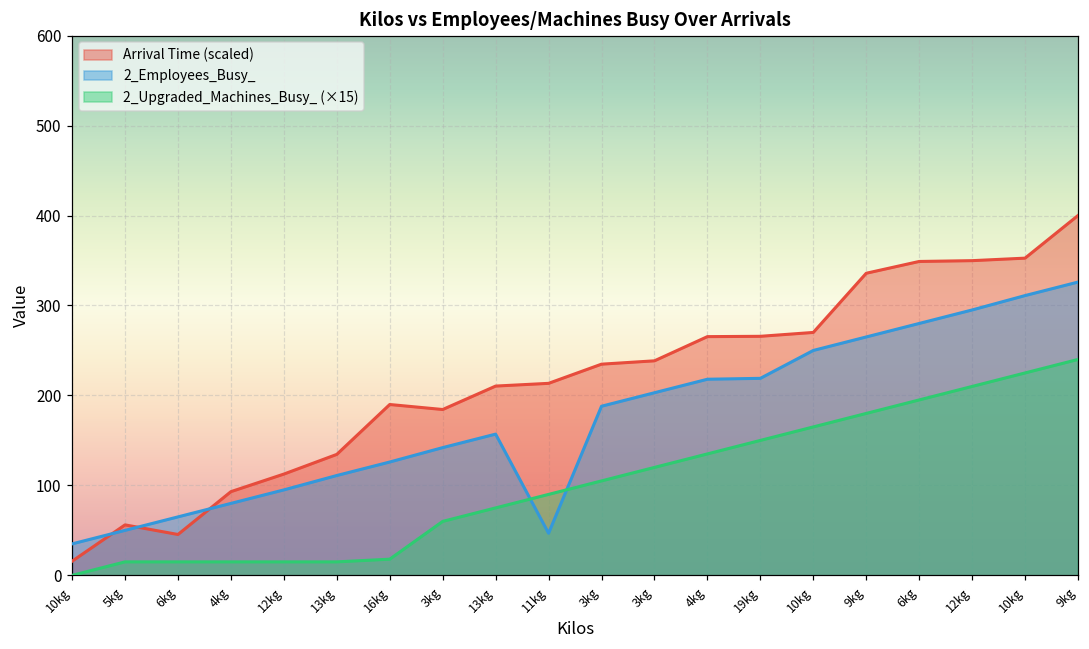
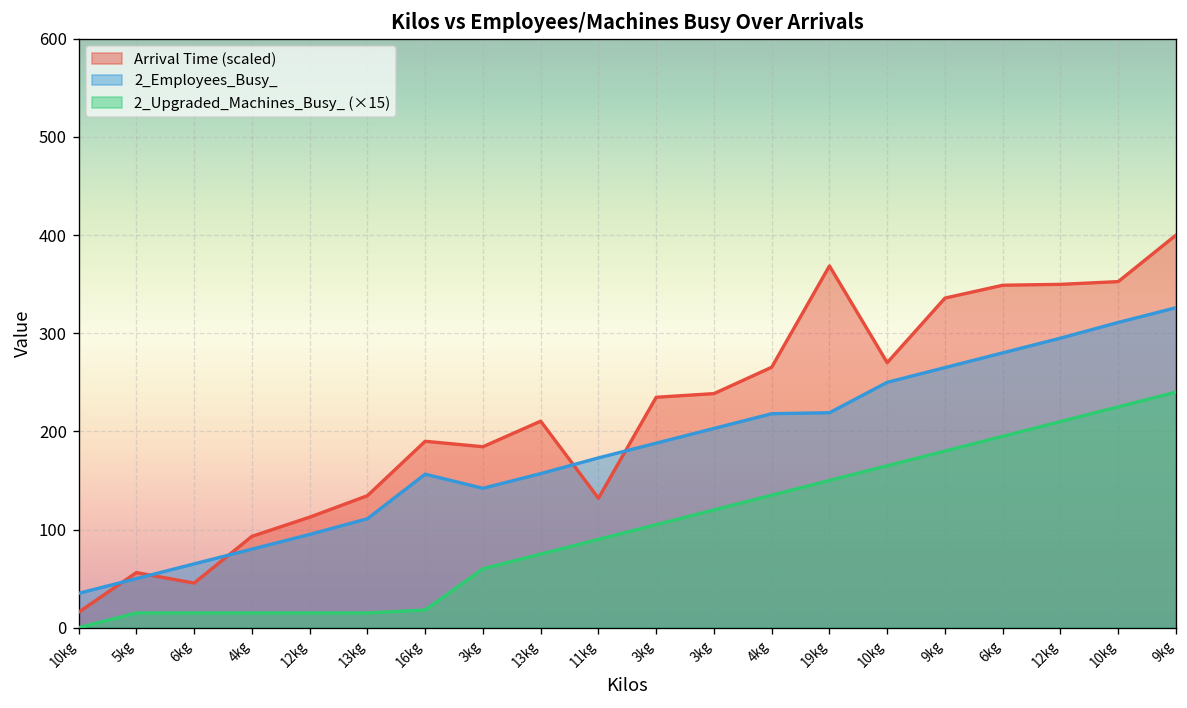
2_Employees_Busy_, 16kg: 130 -> 160
Arrival Time (scaled), 11kg: 210 -> 130
2_Employees_Busy_, 11kg: 50 -> 170
Arrival Time (scaled), 19kg: 270 -> 370
